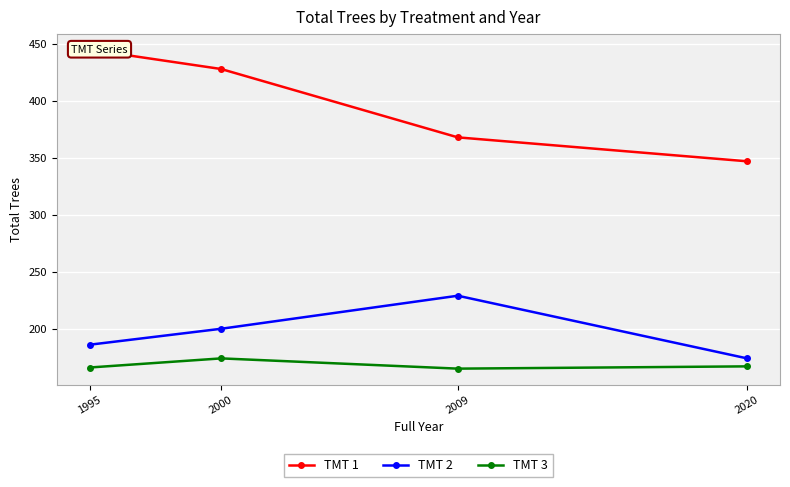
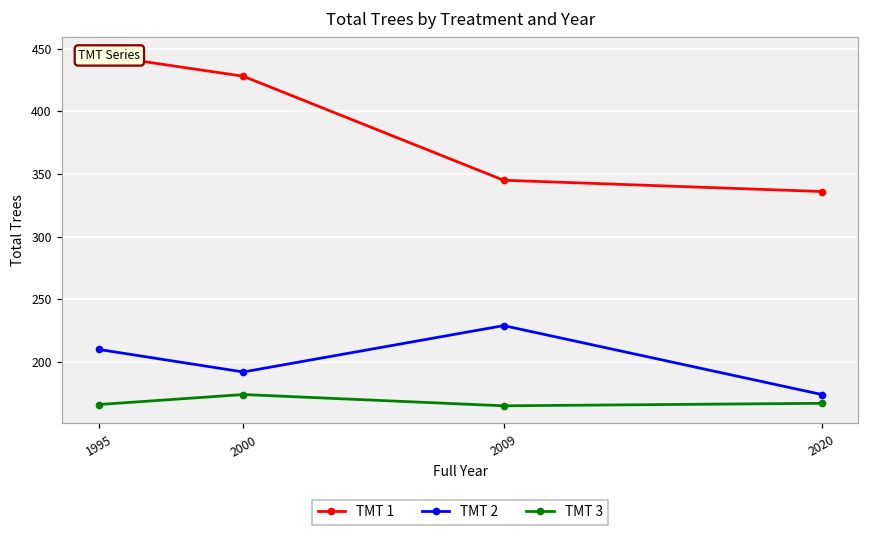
TMT 2, 1995: 186 -> 210
TMT 2, 2000: 200 -> 192
TMT 1, 2009: 368 -> 345
TMT 1, 2020: 347 -> 336
